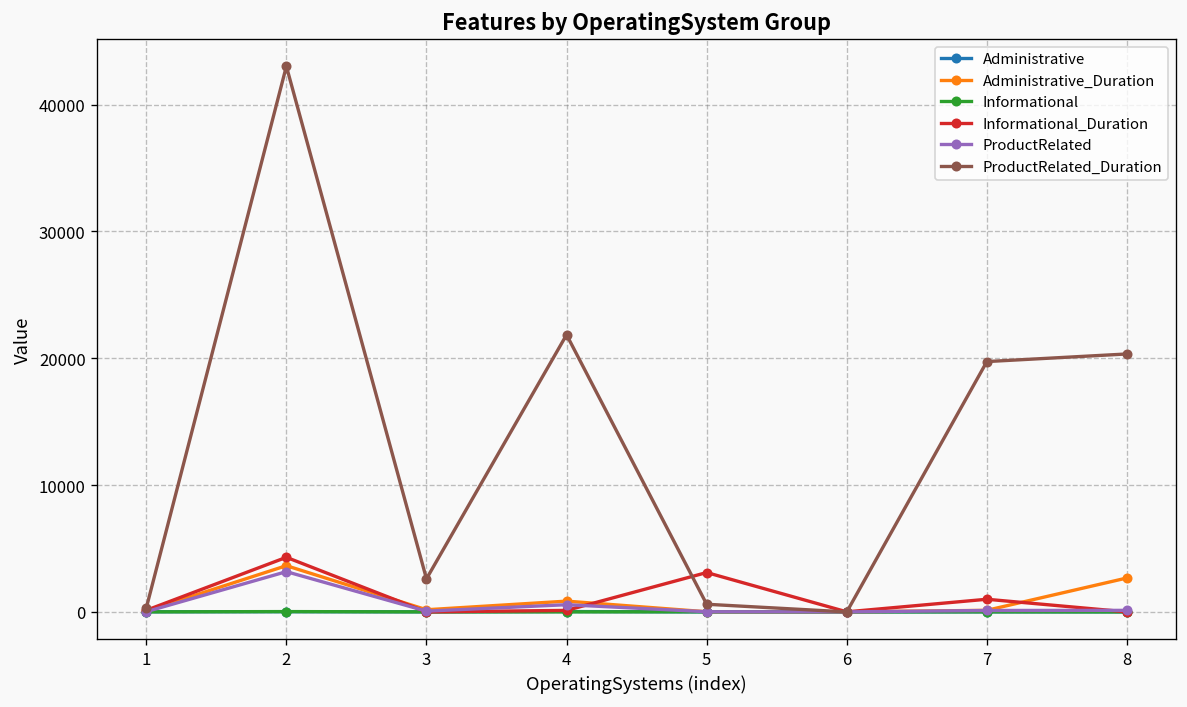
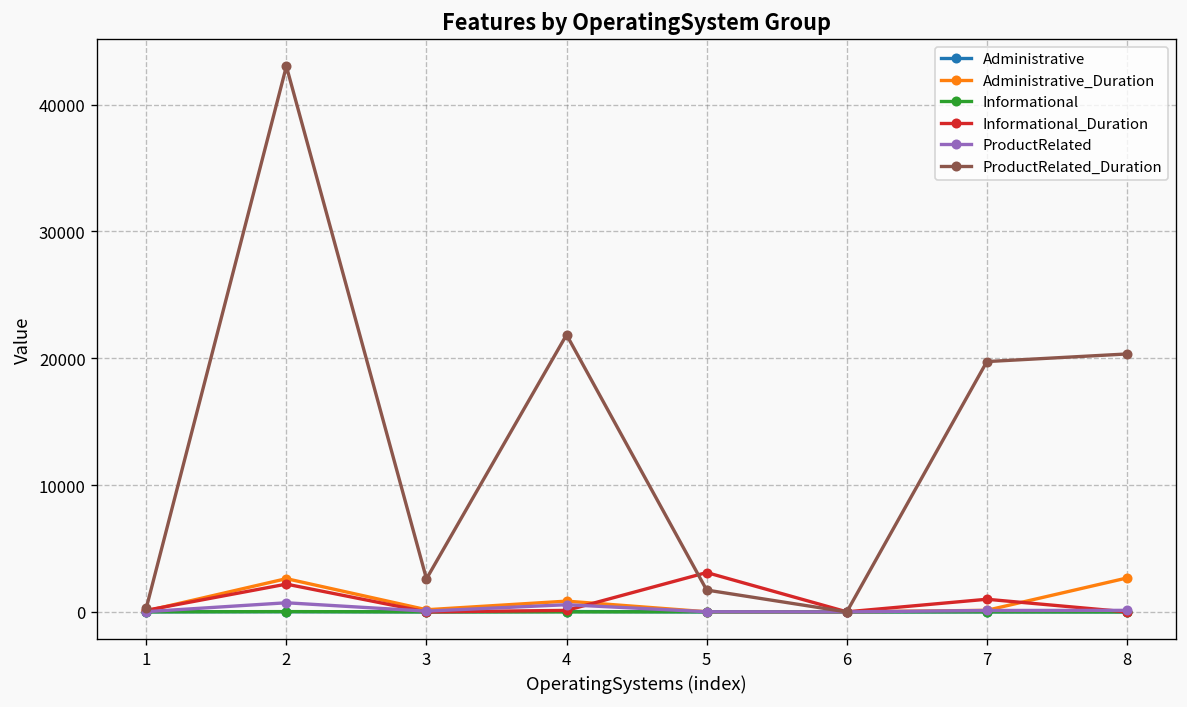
Administrative_Duration, 2: 3600 -> 2600
Informational_Duration, 2: 4300 -> 2200
ProductRelated, 2: 3200 -> 700
ProductRelated_Duration, 5: 600 -> 1700
